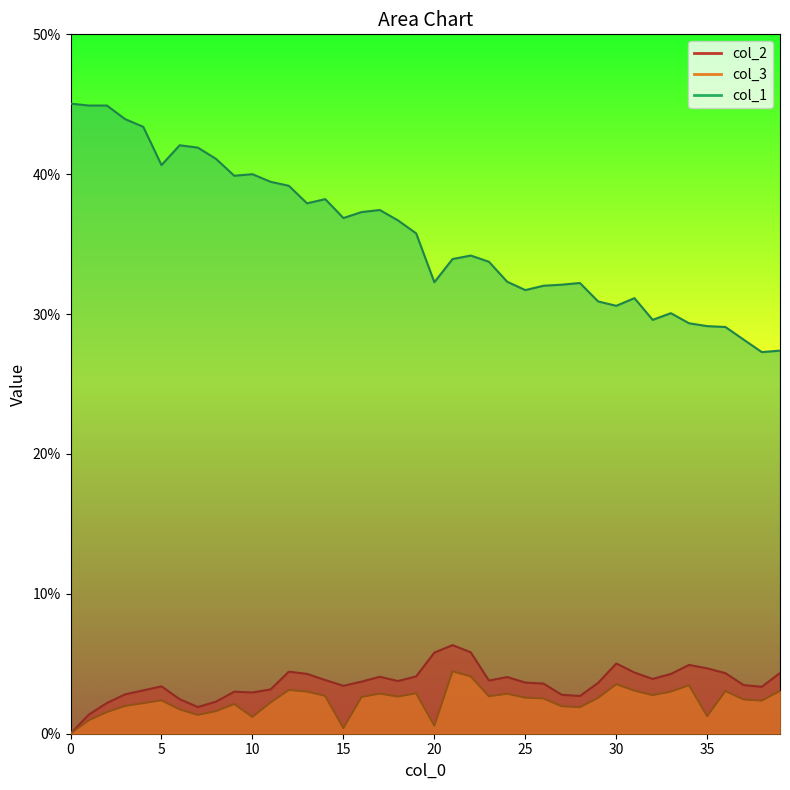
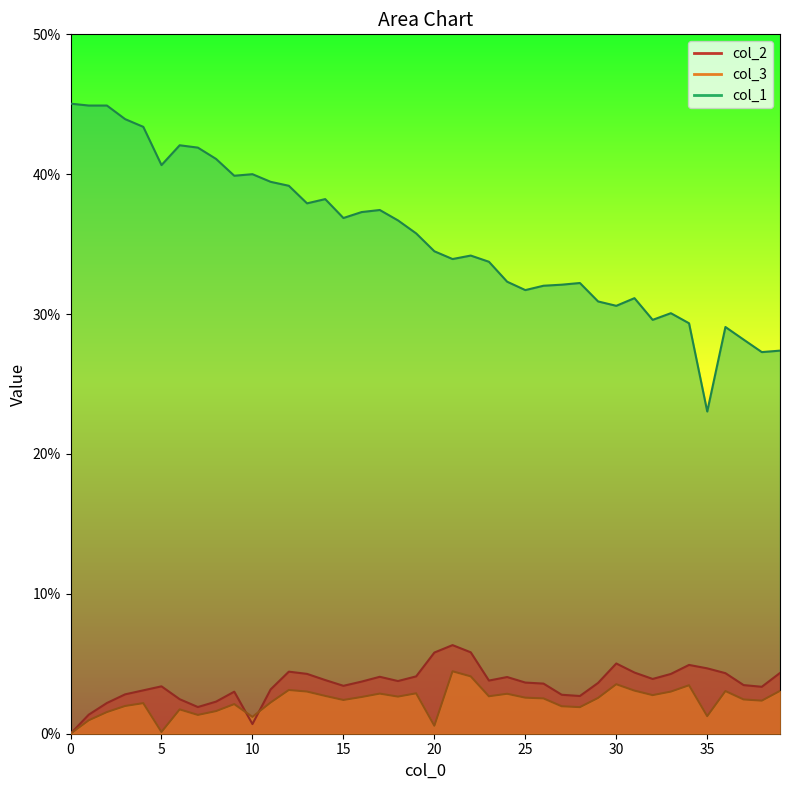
col_3, 5: 2.4% -> 0.1%
col_2, 10: 2.9% -> 0.7%
col_3, 15: 0.4% -> 2.4%
col_1, 20: 32.3% -> 34.5%
col_1, 35: 29.1% -> 23.0%
